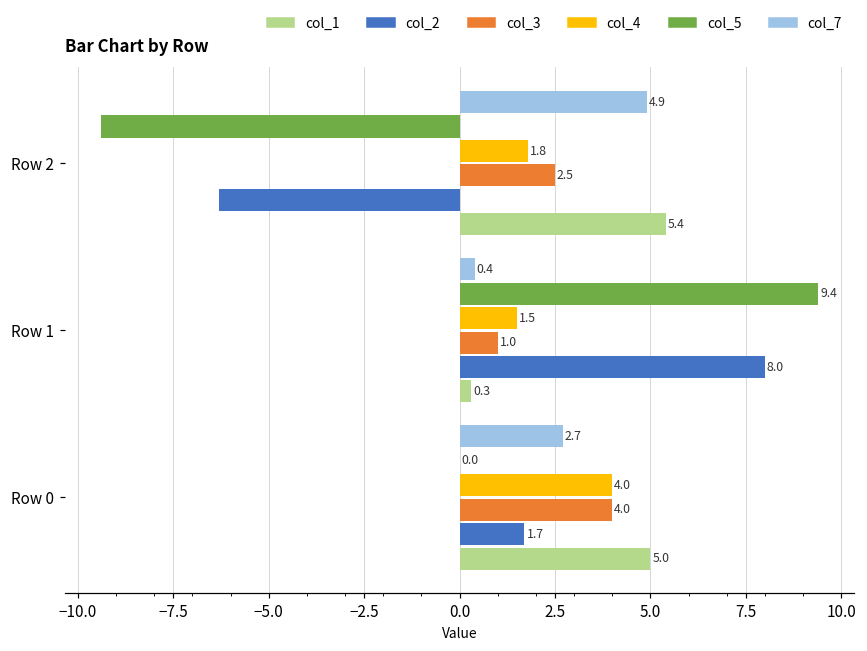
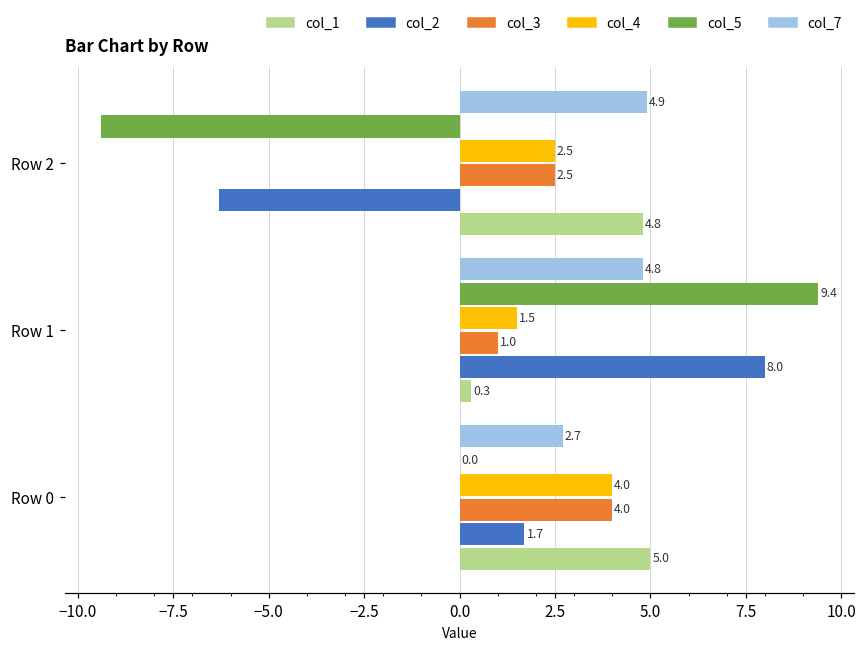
col_4, Row 2: 1.8 -> 2.5
col_1, Row 2: 5.4 -> 4.8
col_7, Row 1: 0.4 -> 4.8
